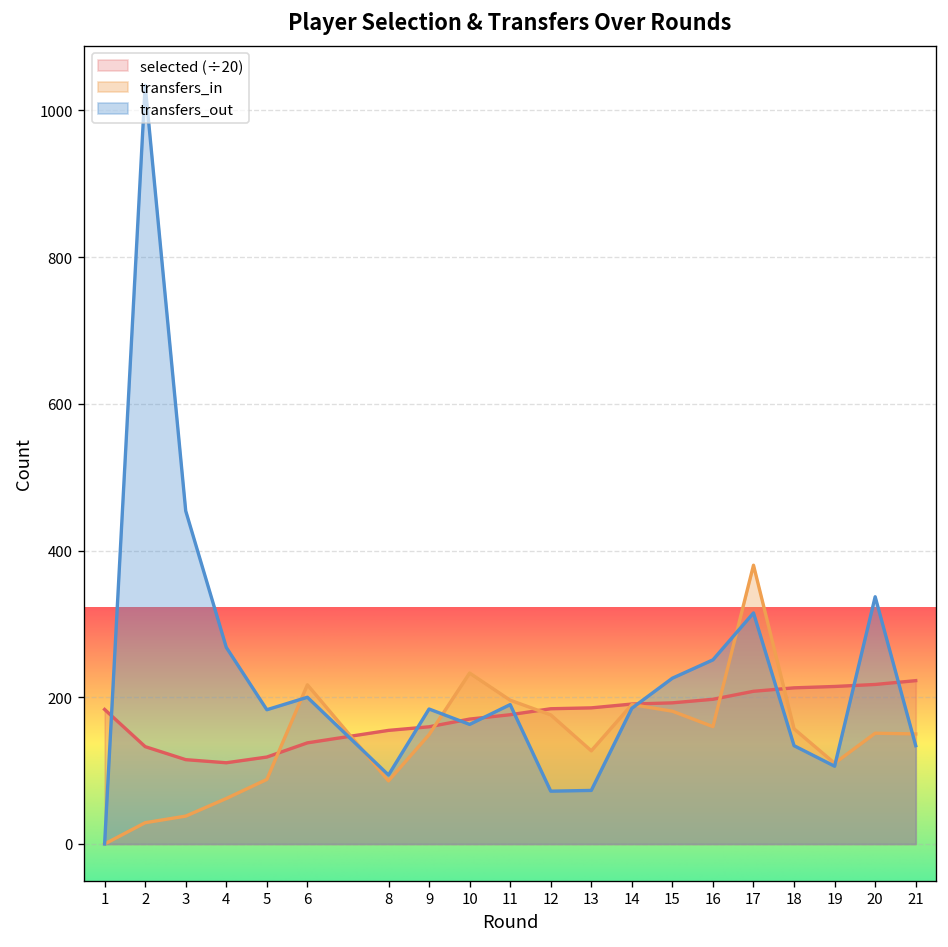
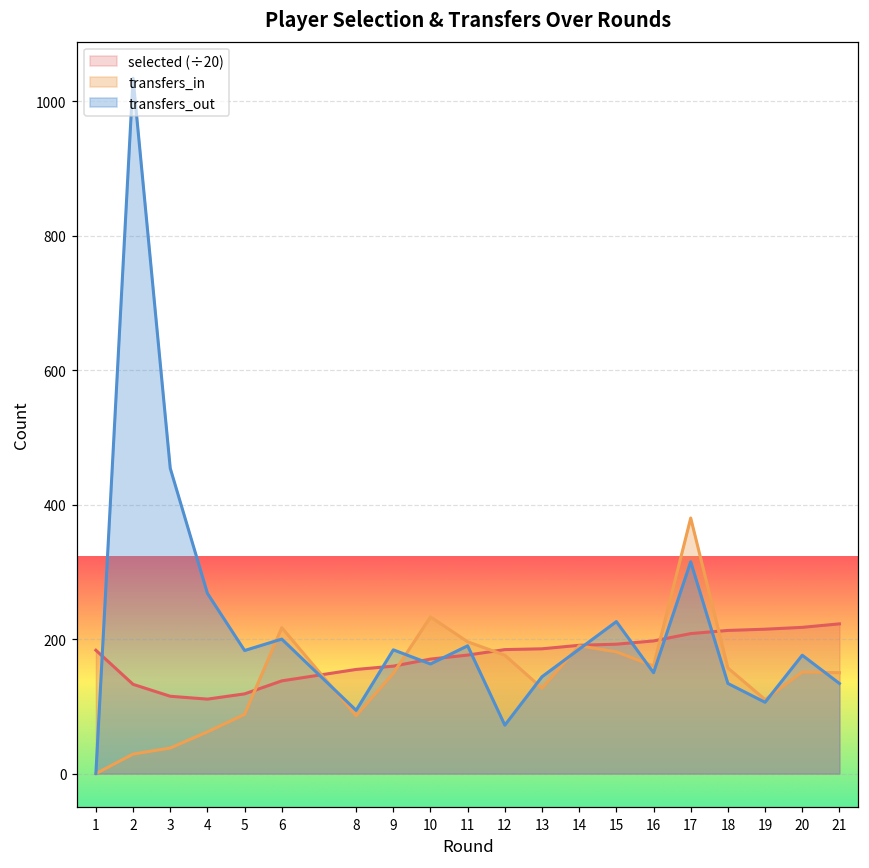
transfers_out, 13: 70 -> 140
transfers_out, 16: 250 -> 150
transfers_out, 20: 340 -> 180
